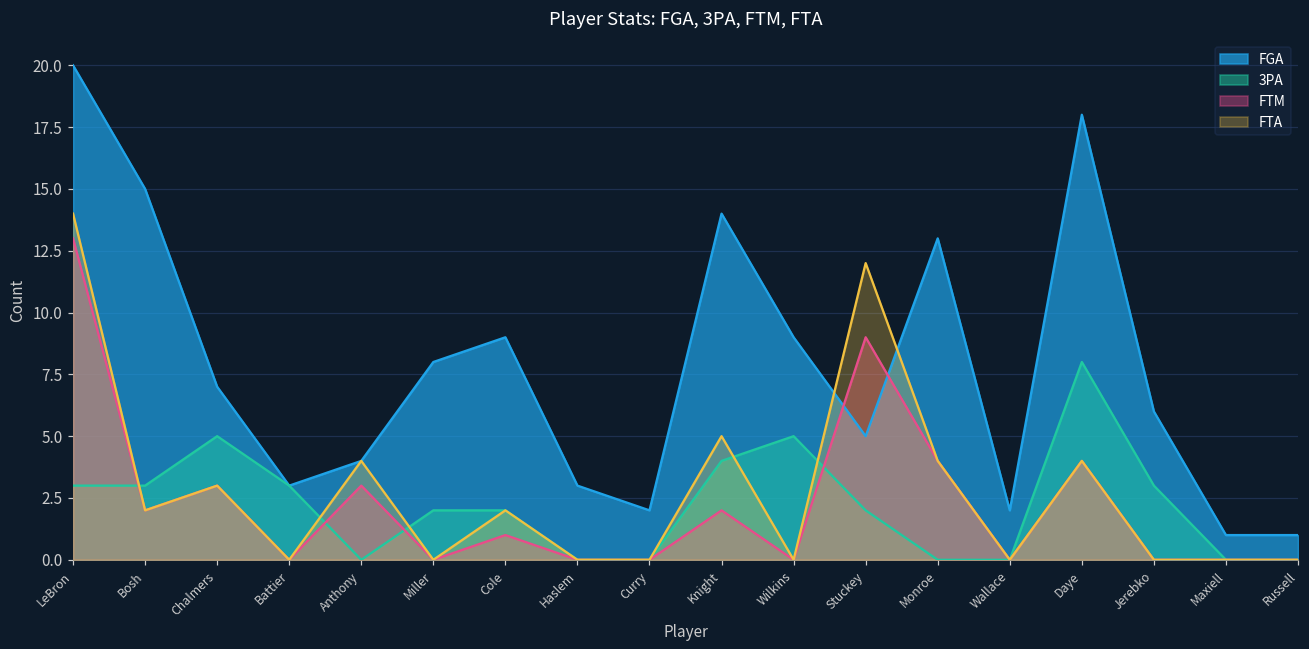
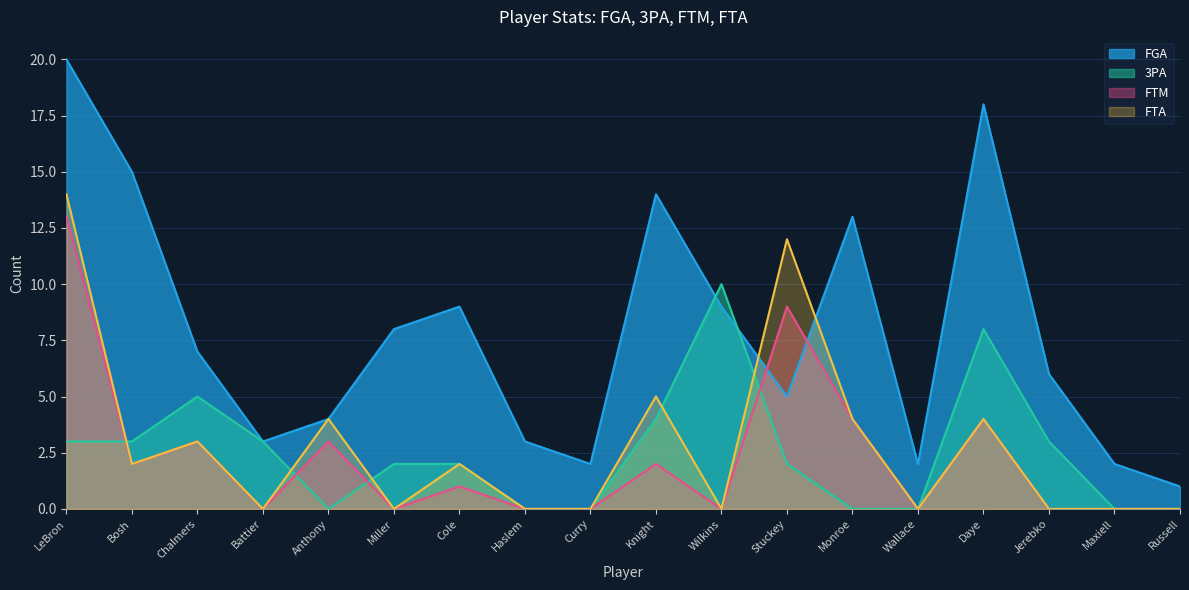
3PA, Wilkins: 5 -> 10
FGA, Maxiell: 1 -> 2
